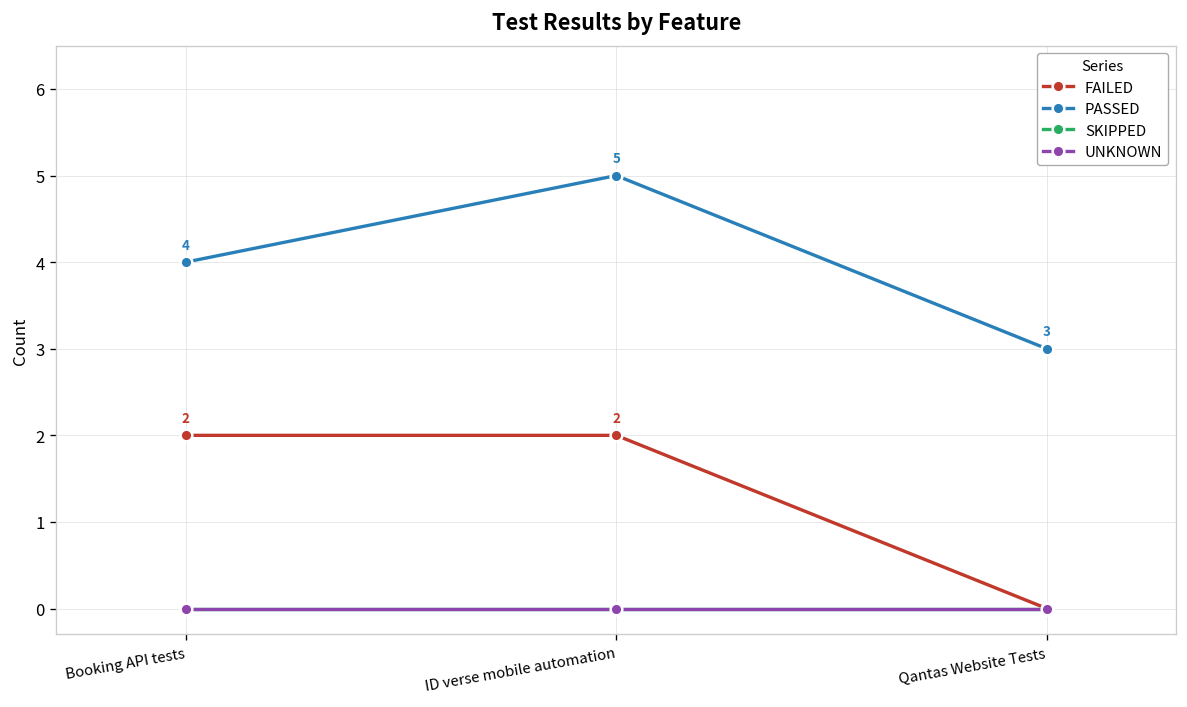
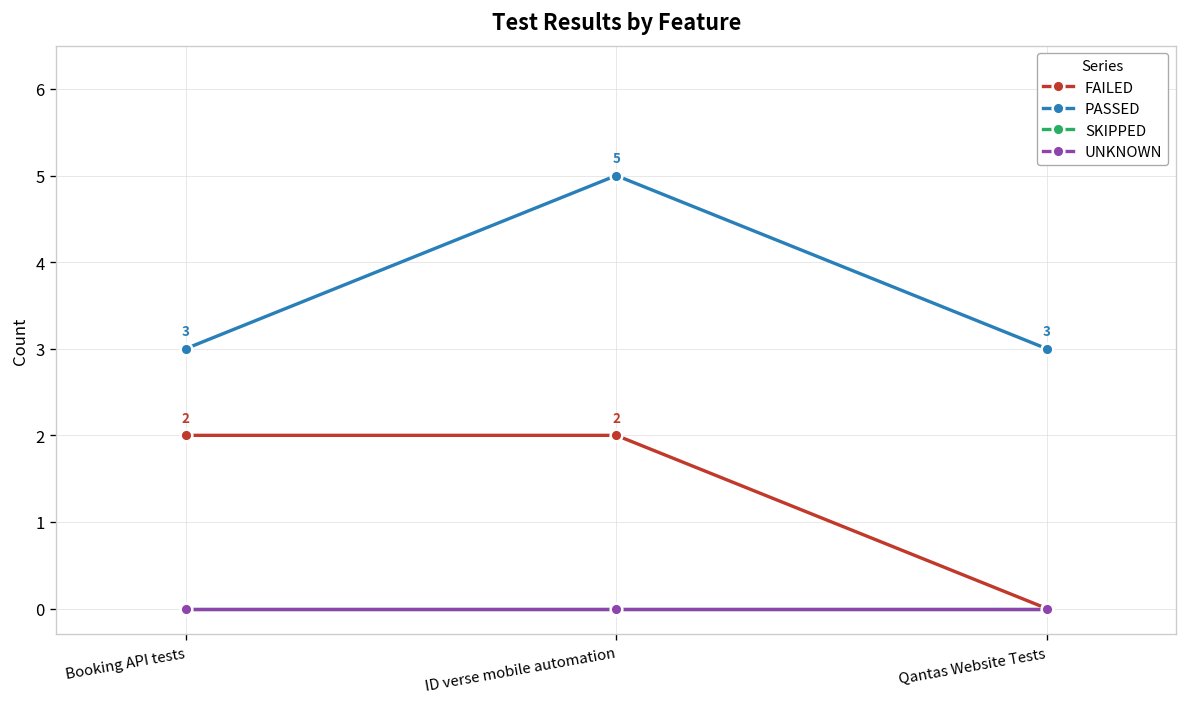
PASSED, Booking API tests: 4 -> 3
